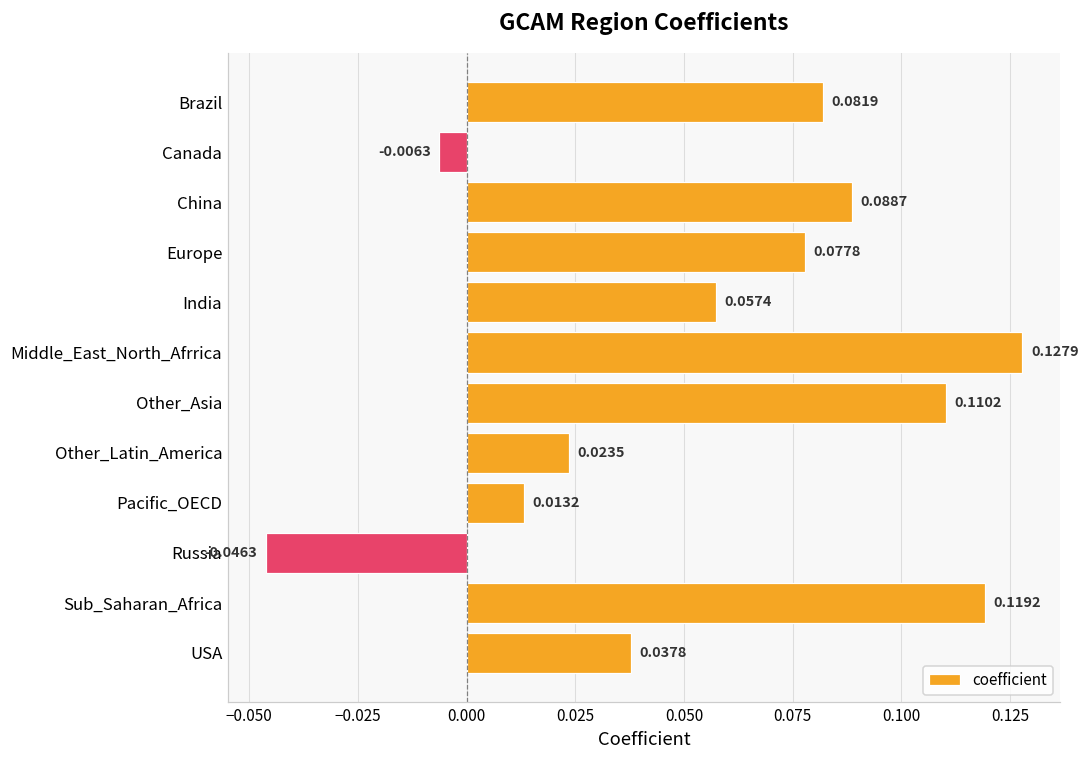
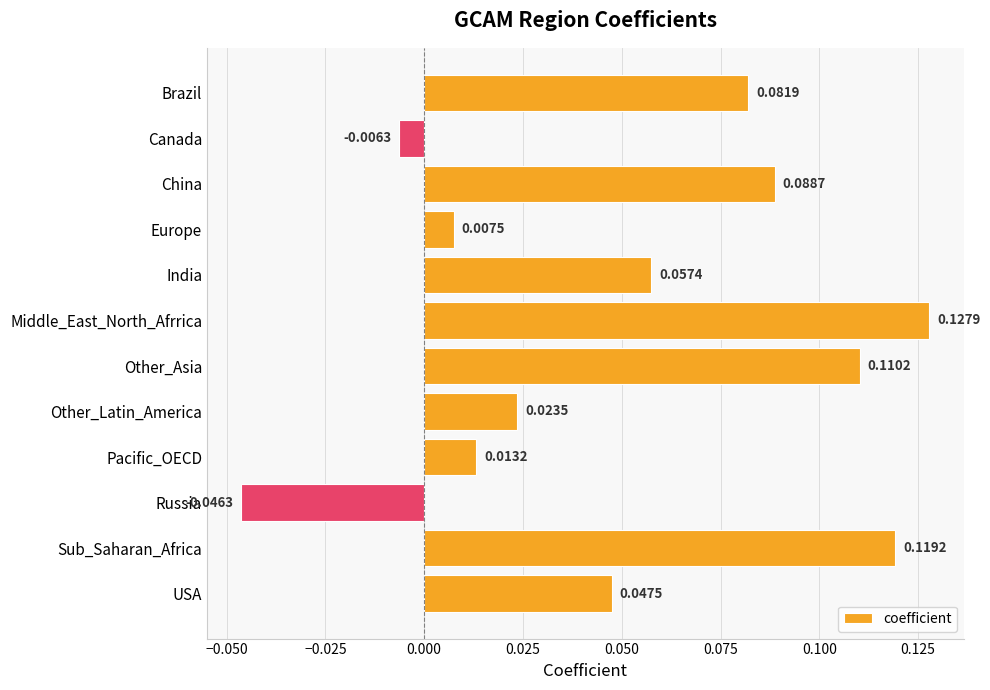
Europe: 0.0778 -> 0.0075
USA: 0.0378 -> 0.0475
